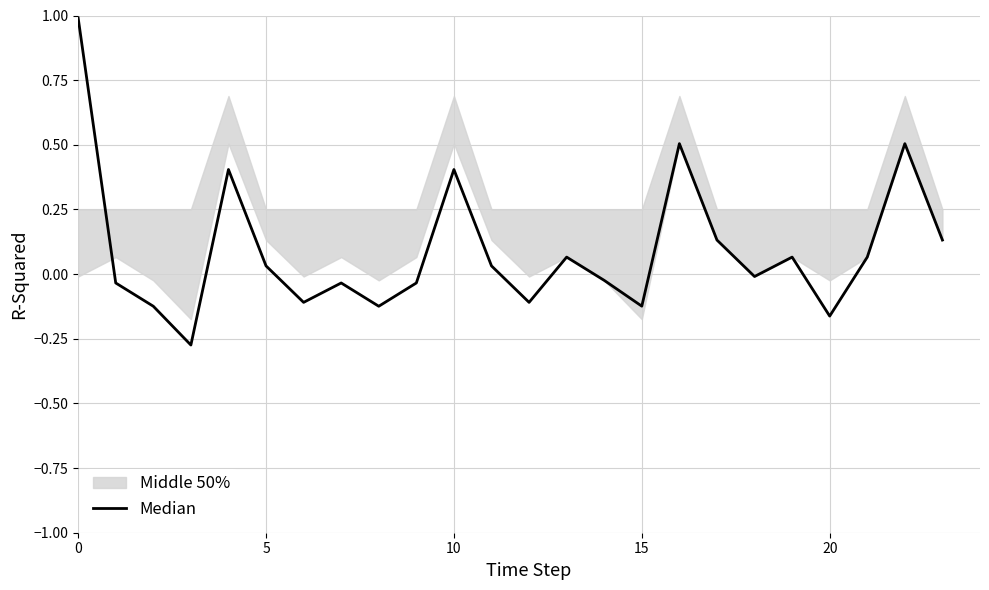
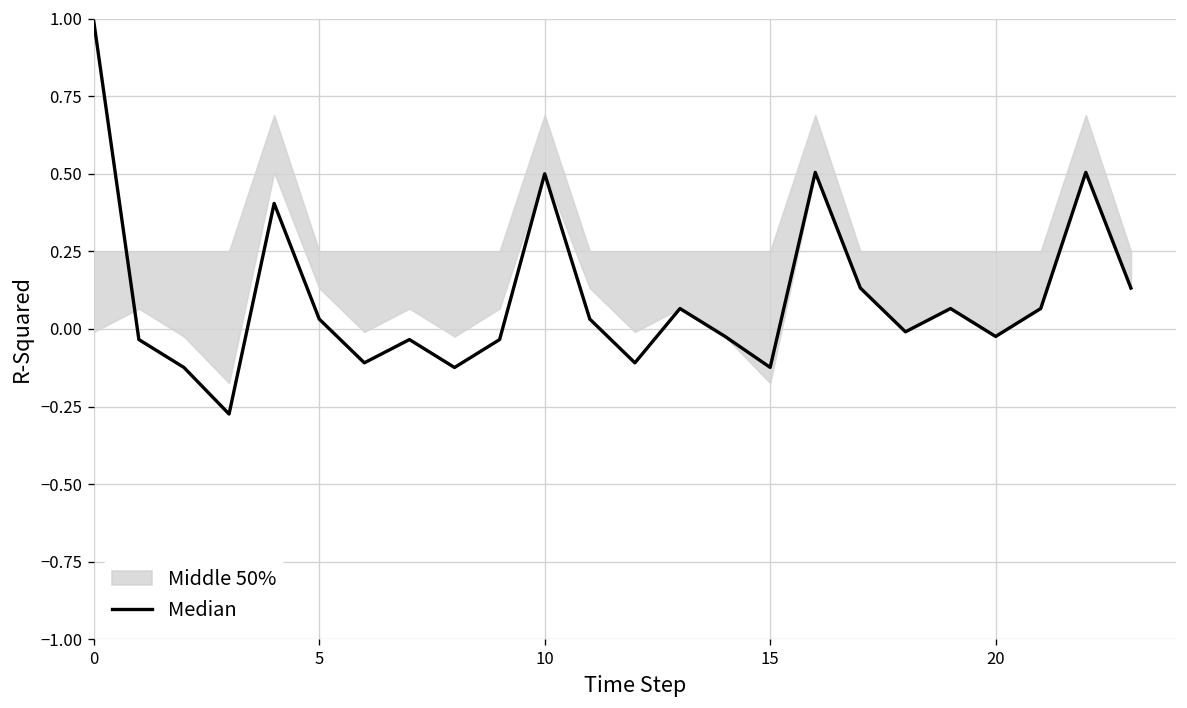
Median, 10: 0.40 -> 0.50
Median, 20: -0.16 -> -0.02
